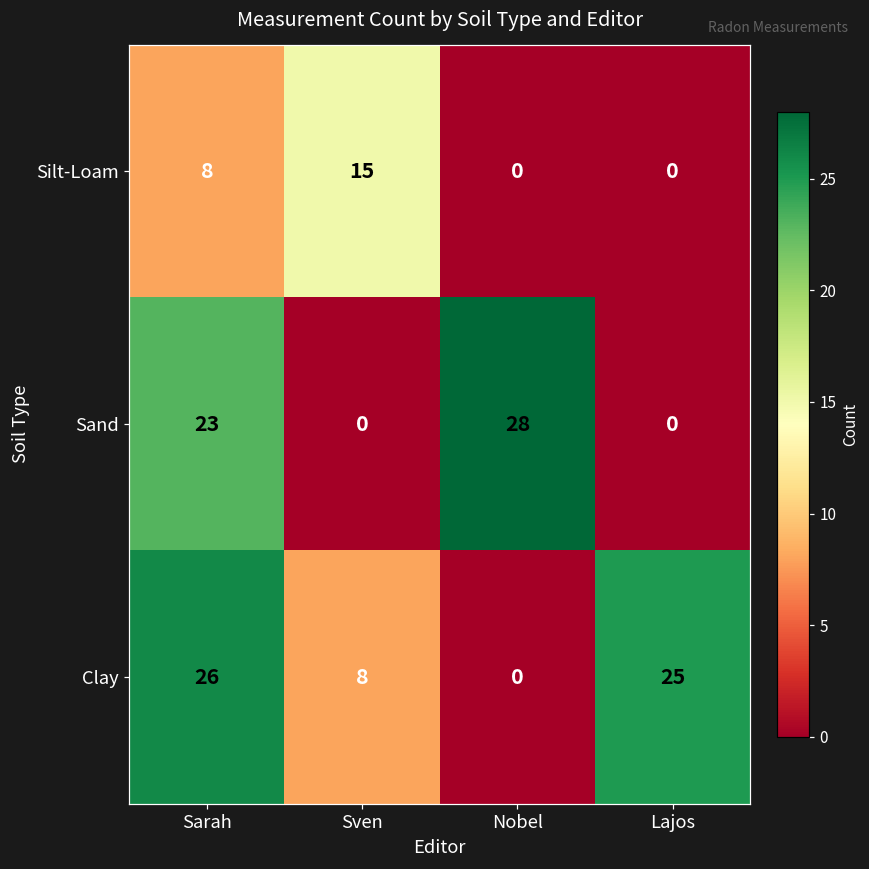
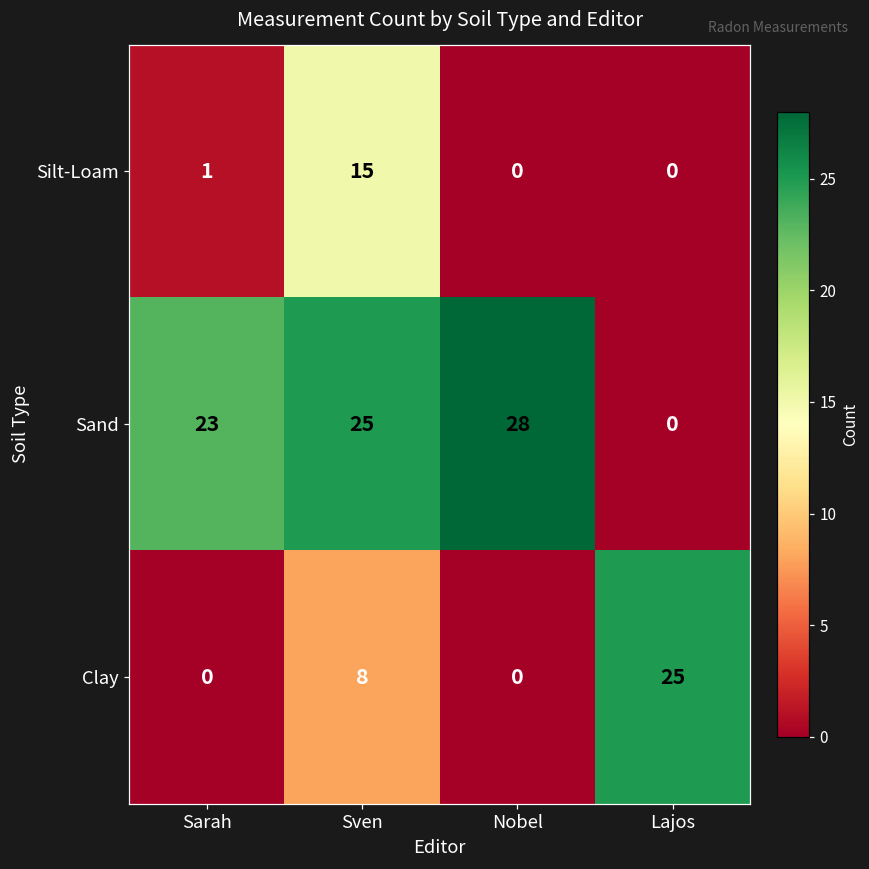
Silt-Loam, Sarah: 8 -> 1
Sand, Sven: 0 -> 25
Clay, Sarah: 26 -> 0
